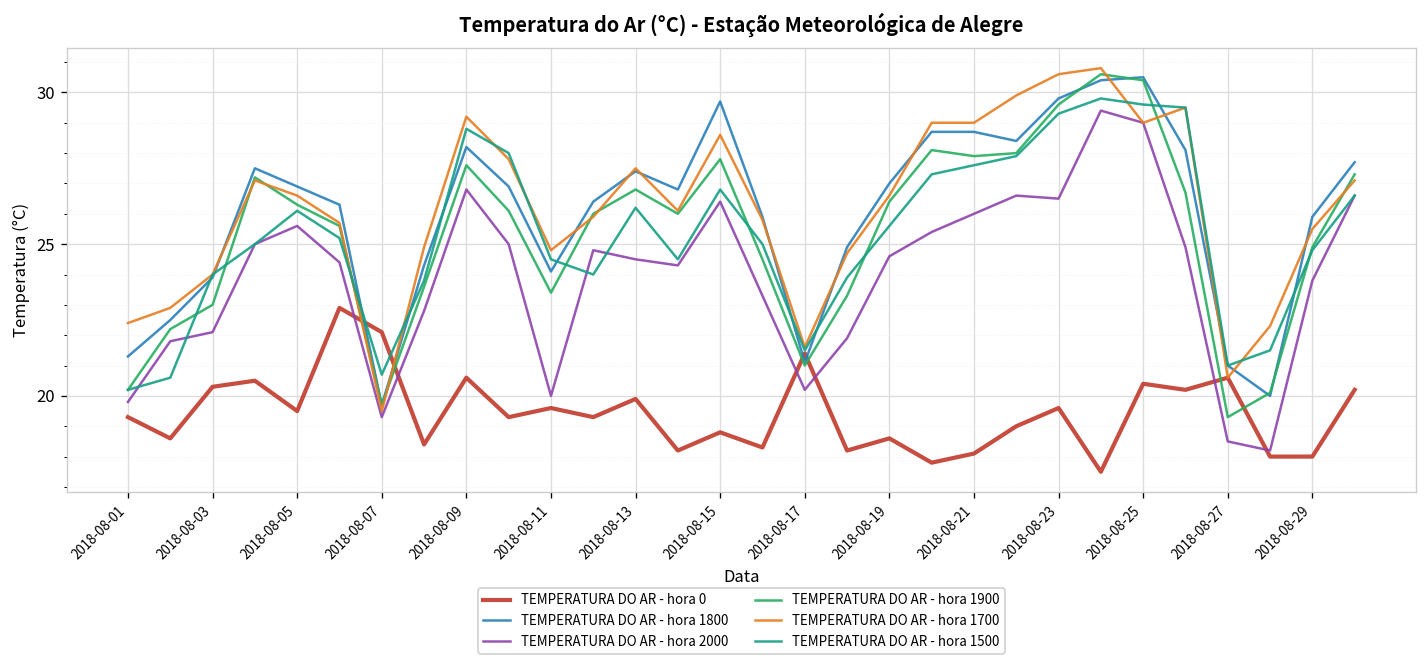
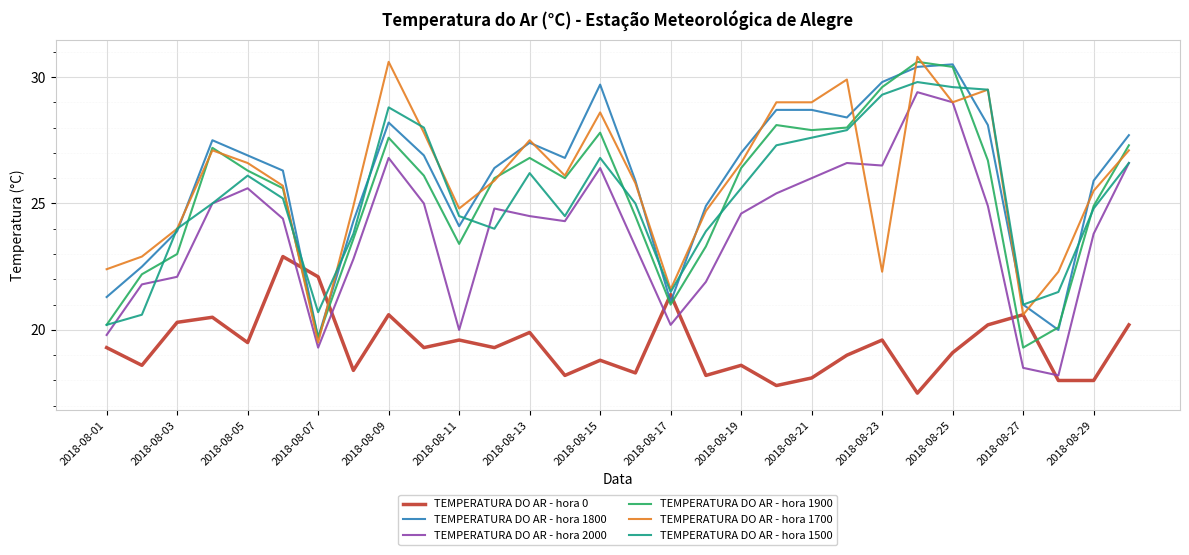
TEMPERATURA DO AR - hora 1700, 2018-08-09: 29.2 -> 30.6
TEMPERATURA DO AR - hora 1700, 2018-08-23: 30.6 -> 22.3
TEMPERATURA DO AR - hora 0, 2018-08-25: 20.4 -> 19.1
